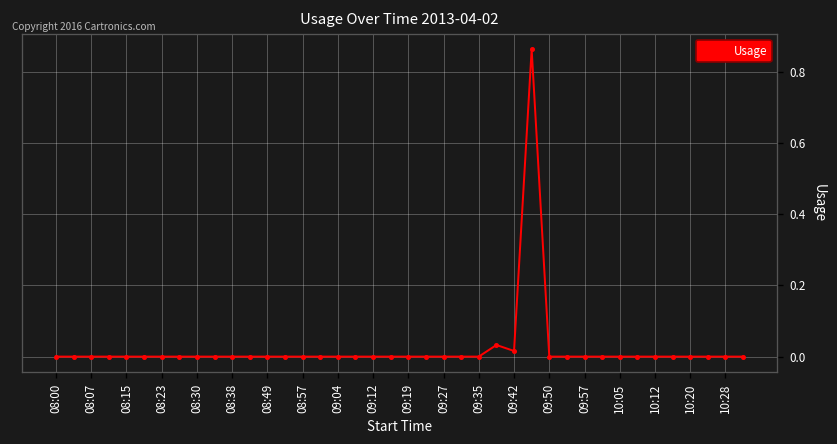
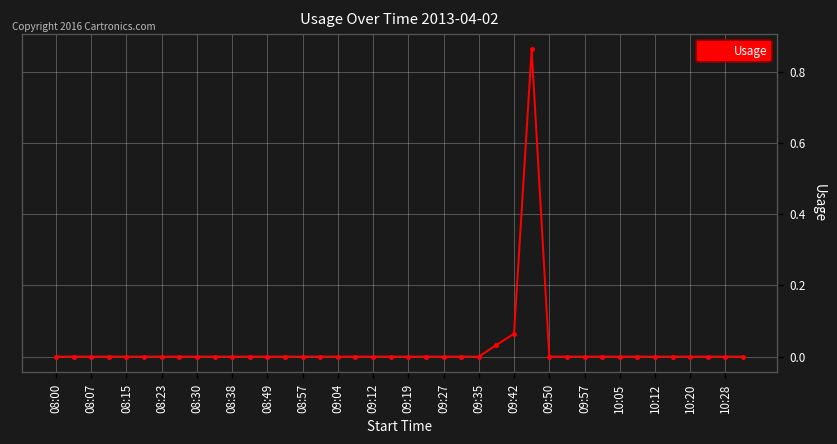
09:42: 0.02 -> 0.06
